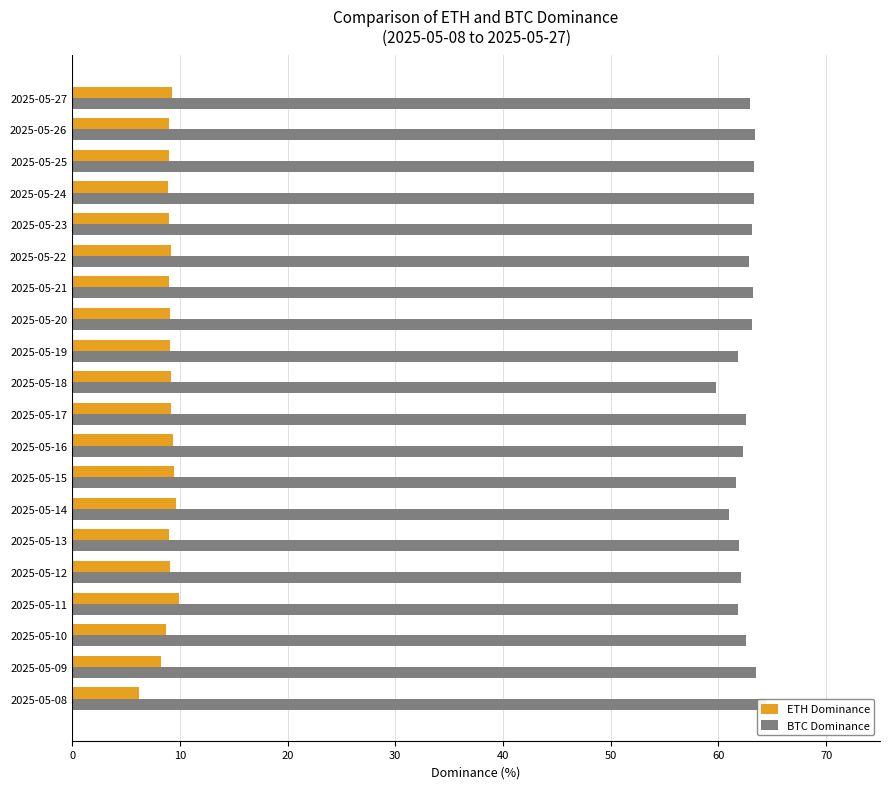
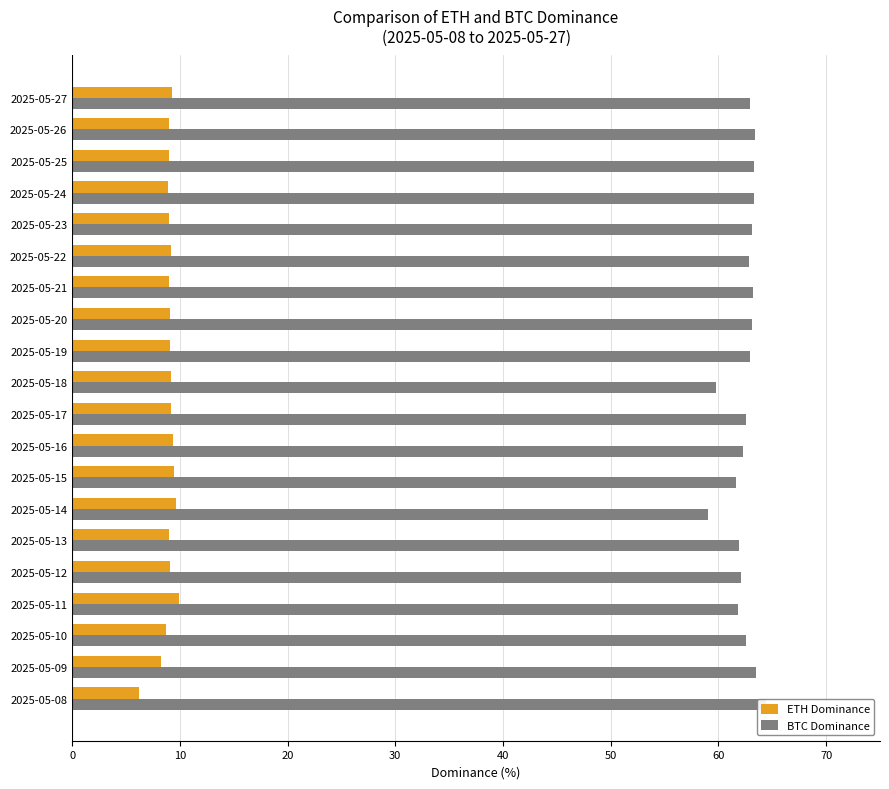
BTC Dominance, 2025-05-19: 61.8 -> 62.9
BTC Dominance, 2025-05-14: 61.0 -> 59.0
